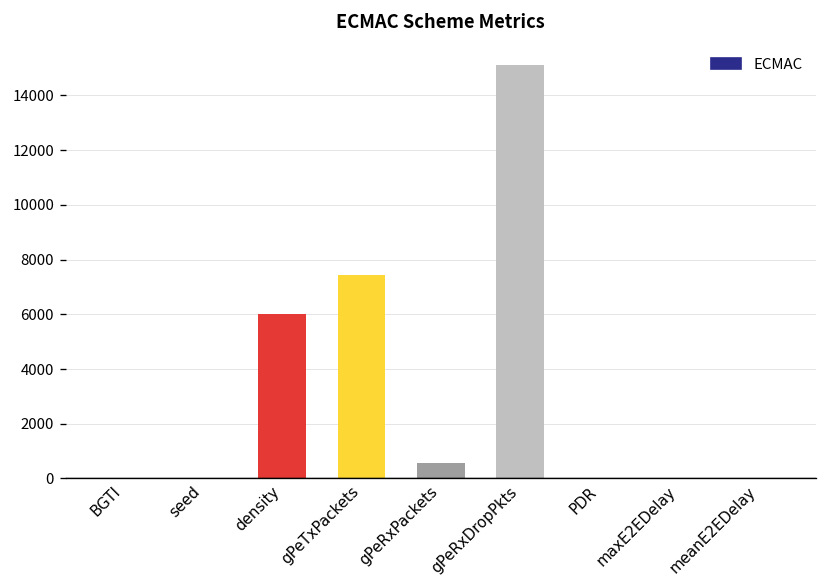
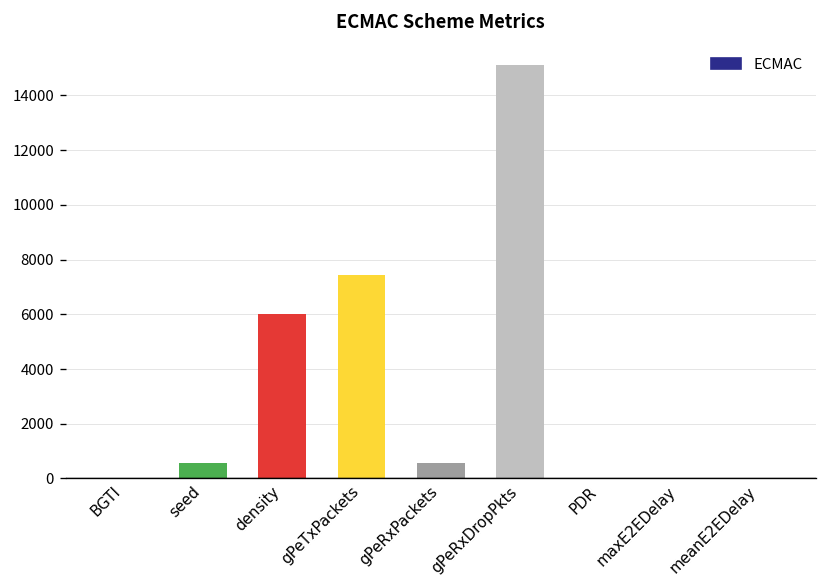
seed: 0 -> 600
